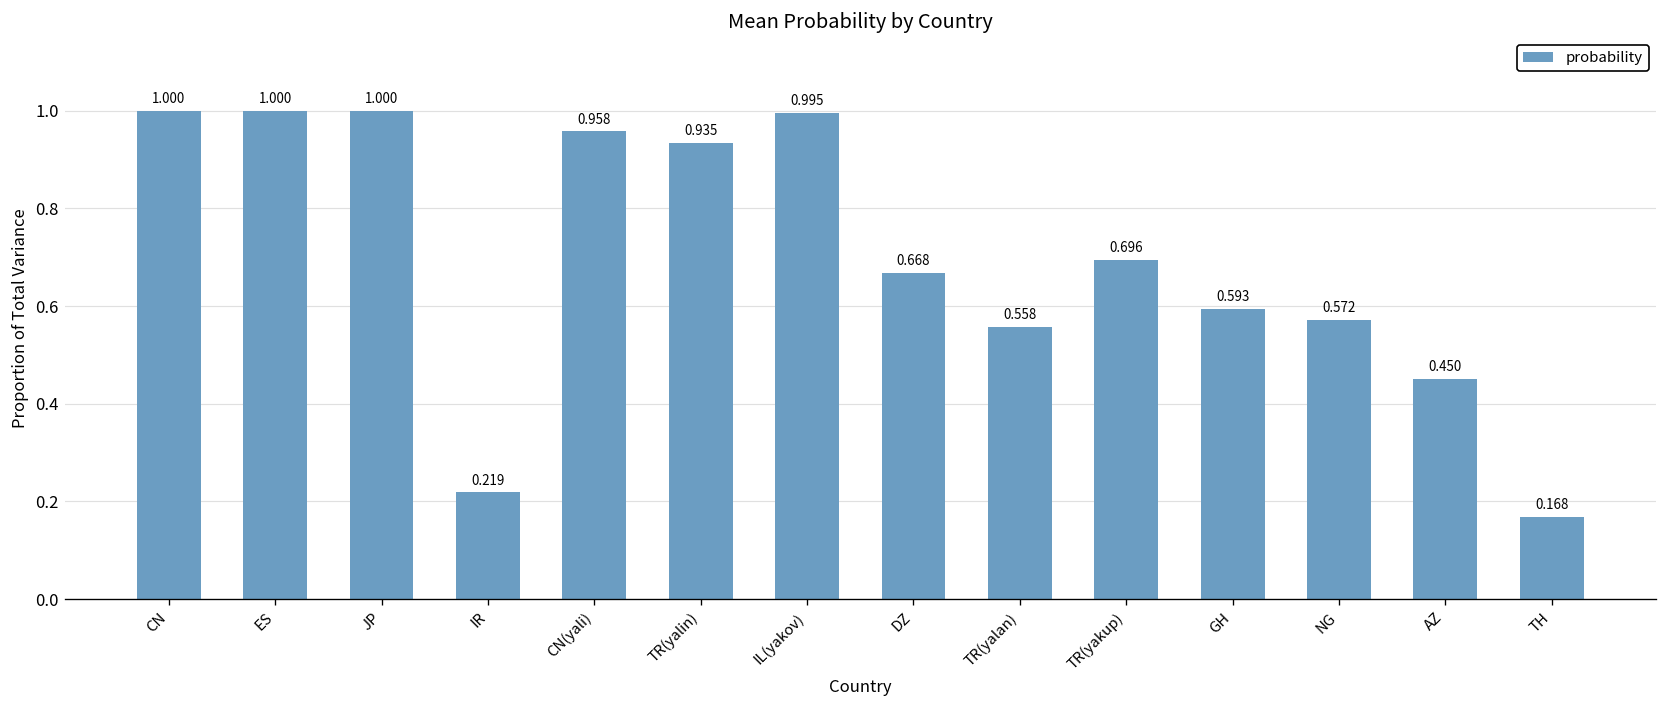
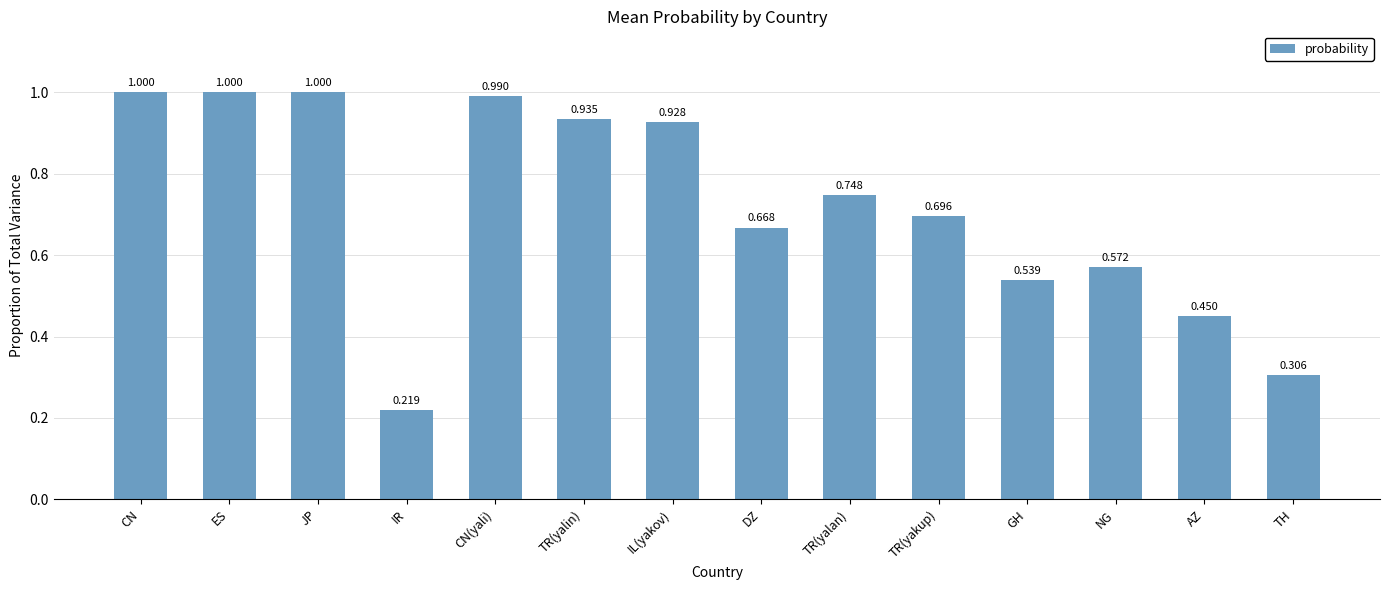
CN(yali): 0.958 -> 0.990
IL(yakov): 0.995 -> 0.928
TR(yalan): 0.558 -> 0.748
GH: 0.593 -> 0.539
TH: 0.168 -> 0.306
